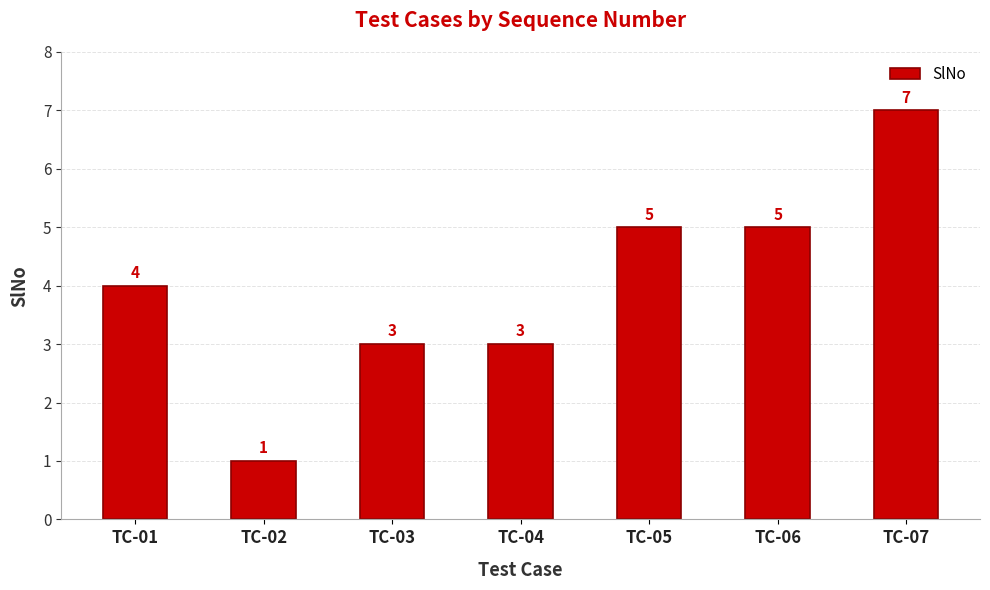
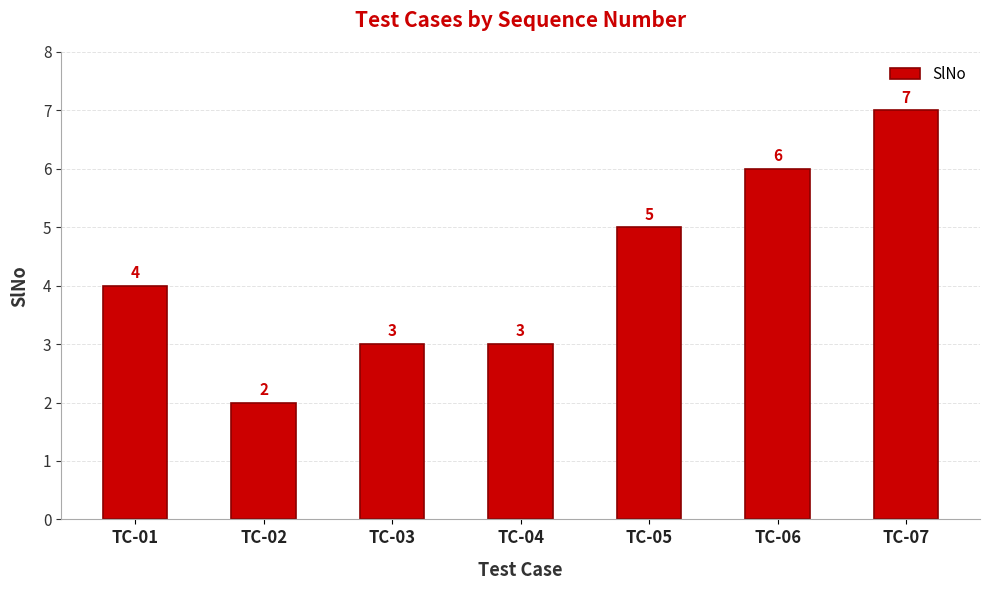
TC-02: 1 -> 2
TC-06: 5 -> 6
